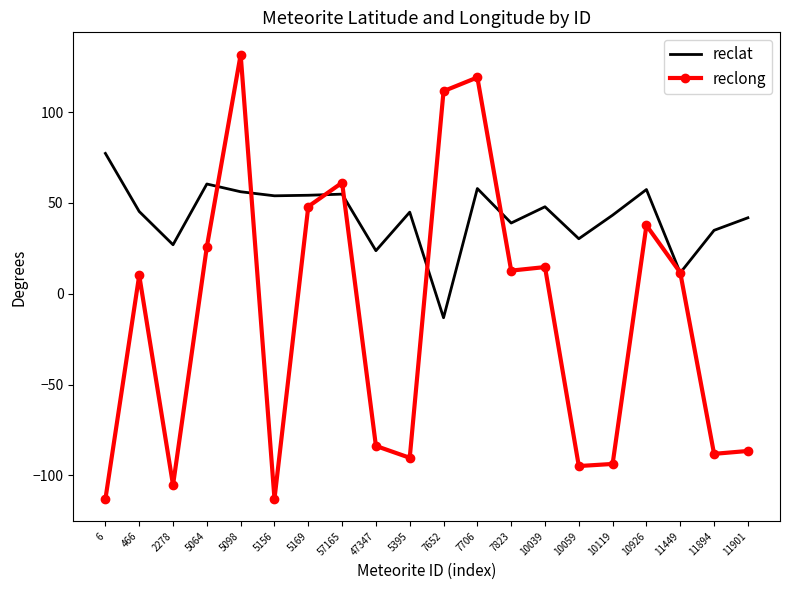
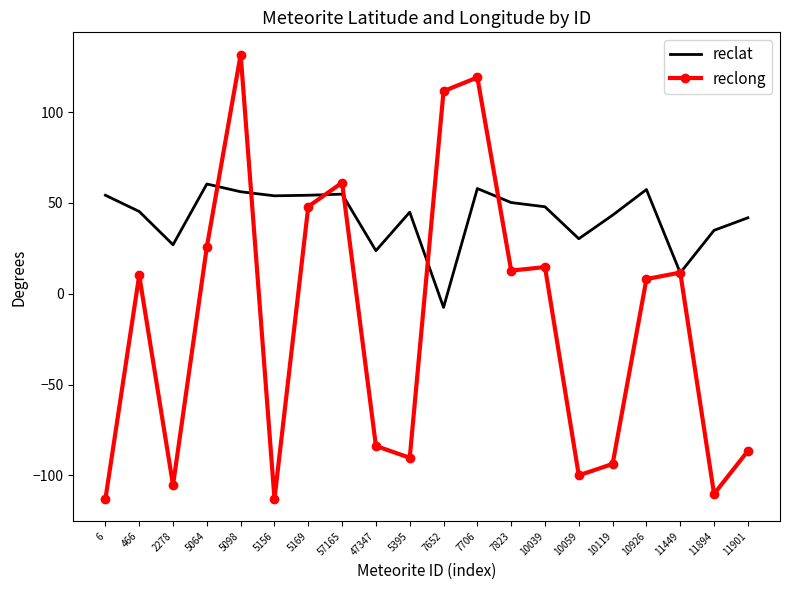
reclat, 6: 77 -> 54
reclat, 7652: -13 -> -8
reclat, 7823: 39 -> 50
reclong, 10059: -95 -> -100
reclong, 10926: 38 -> 8
reclong, 11894: -88 -> -110
